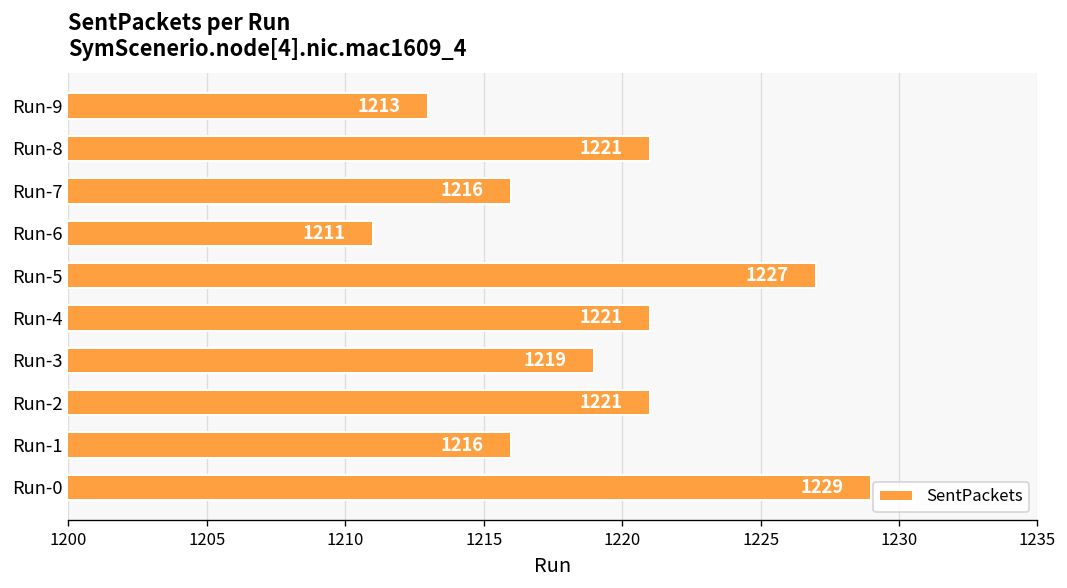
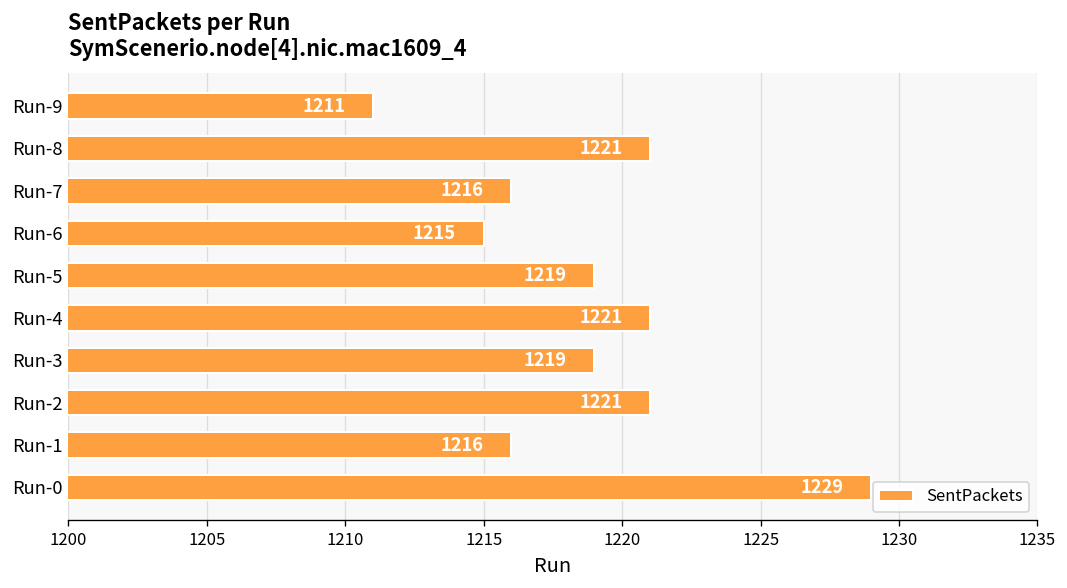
Run-9: 1213 -> 1211
Run-6: 1211 -> 1215
Run-5: 1227 -> 1219
